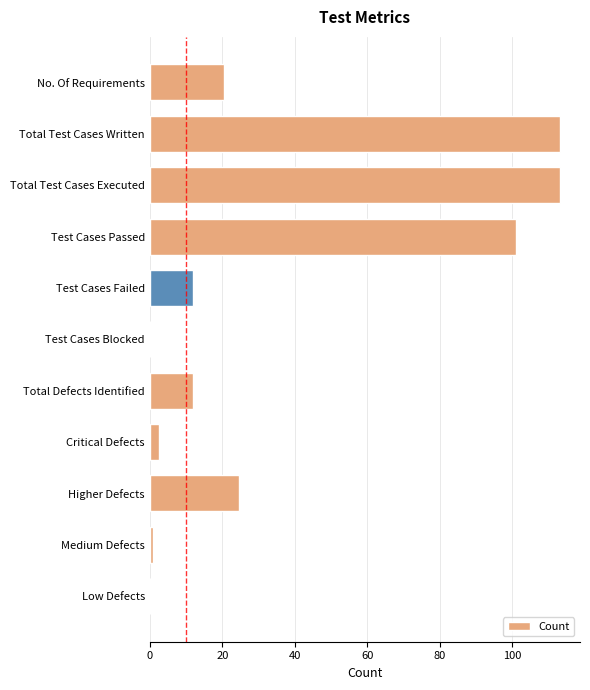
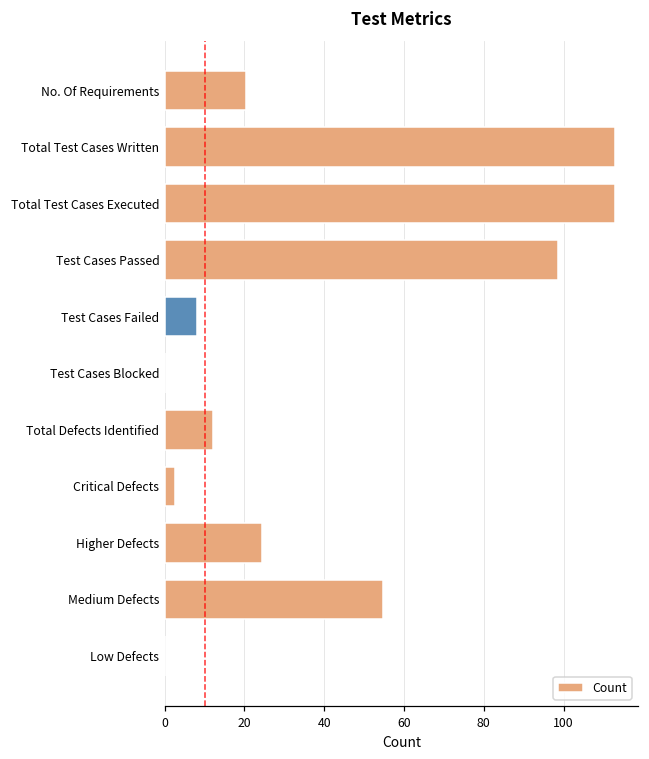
Test Cases Passed: 101 -> 99
Test Cases Failed: 12 -> 8
Medium Defects: 1 -> 55
